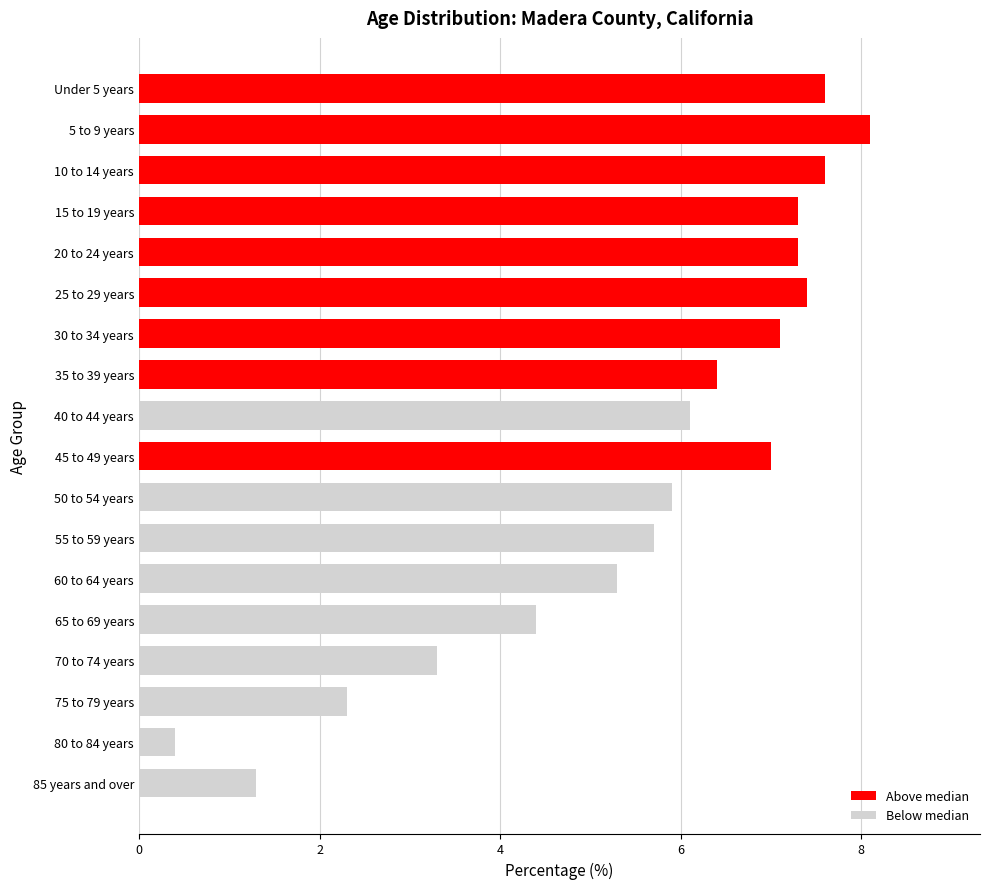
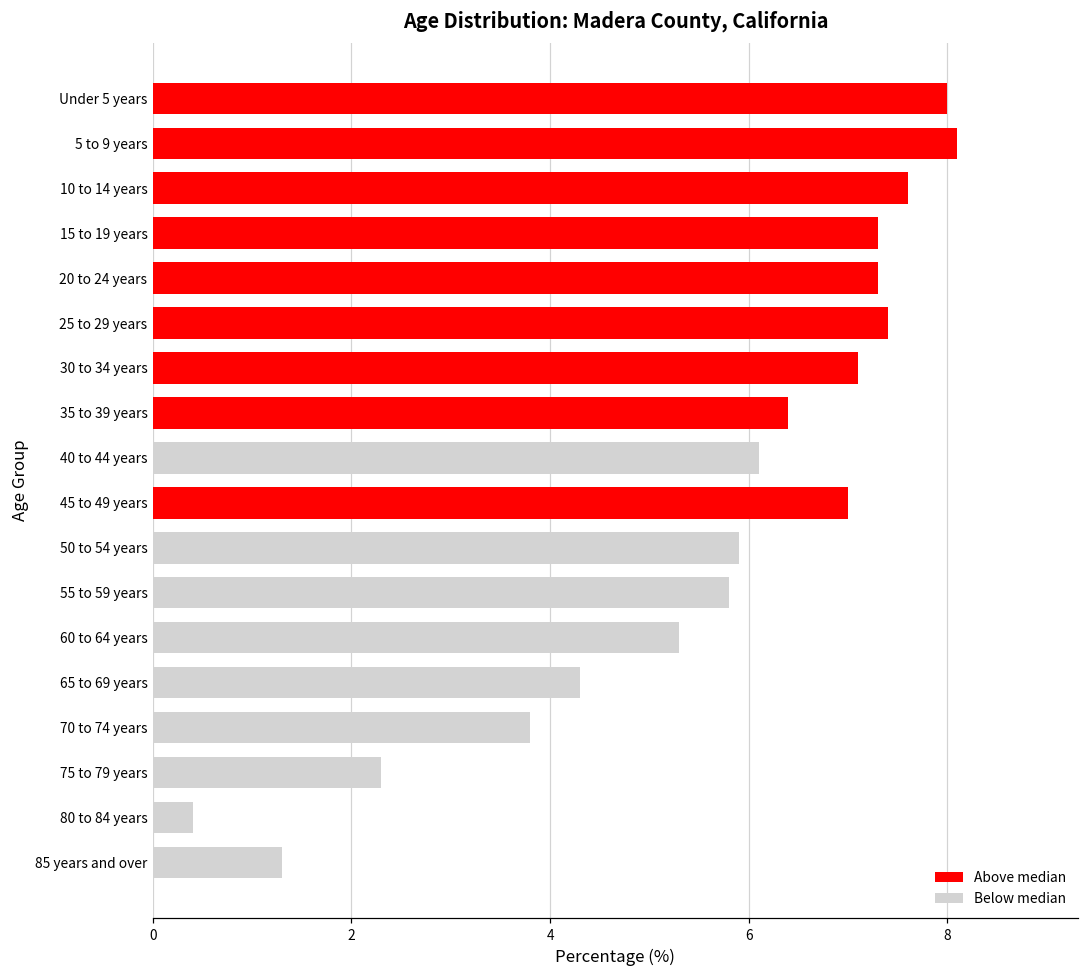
Under 5 years: 7.6 -> 8.0
55 to 59 years: 5.7 -> 5.8
65 to 69 years: 4.4 -> 4.3
70 to 74 years: 3.3 -> 3.8
